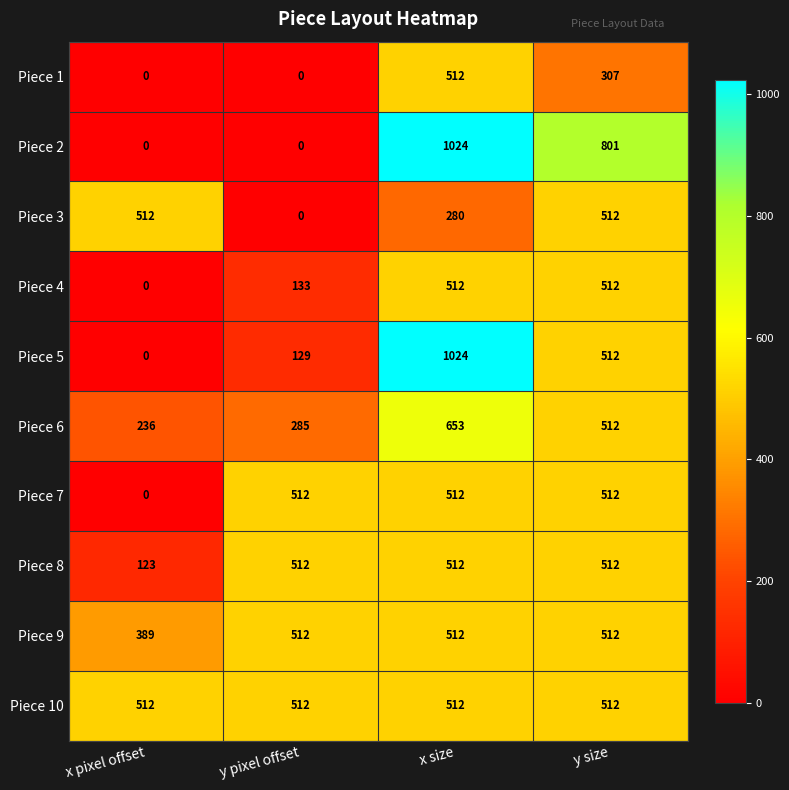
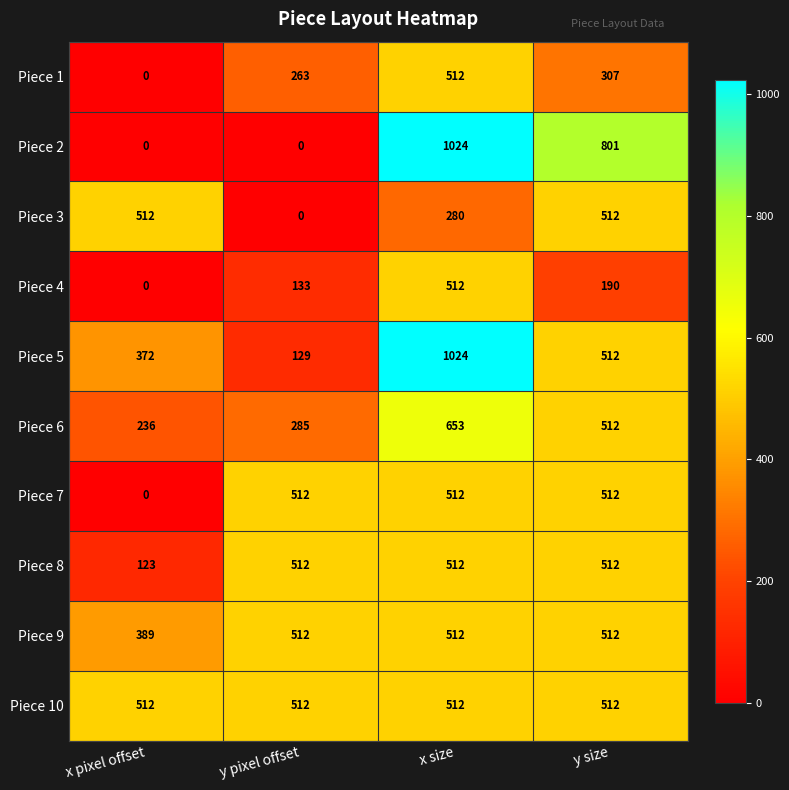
Piece 1, y pixel offset: 0 -> 263
Piece 4, y size: 512 -> 190
Piece 5, x pixel offset: 0 -> 372
